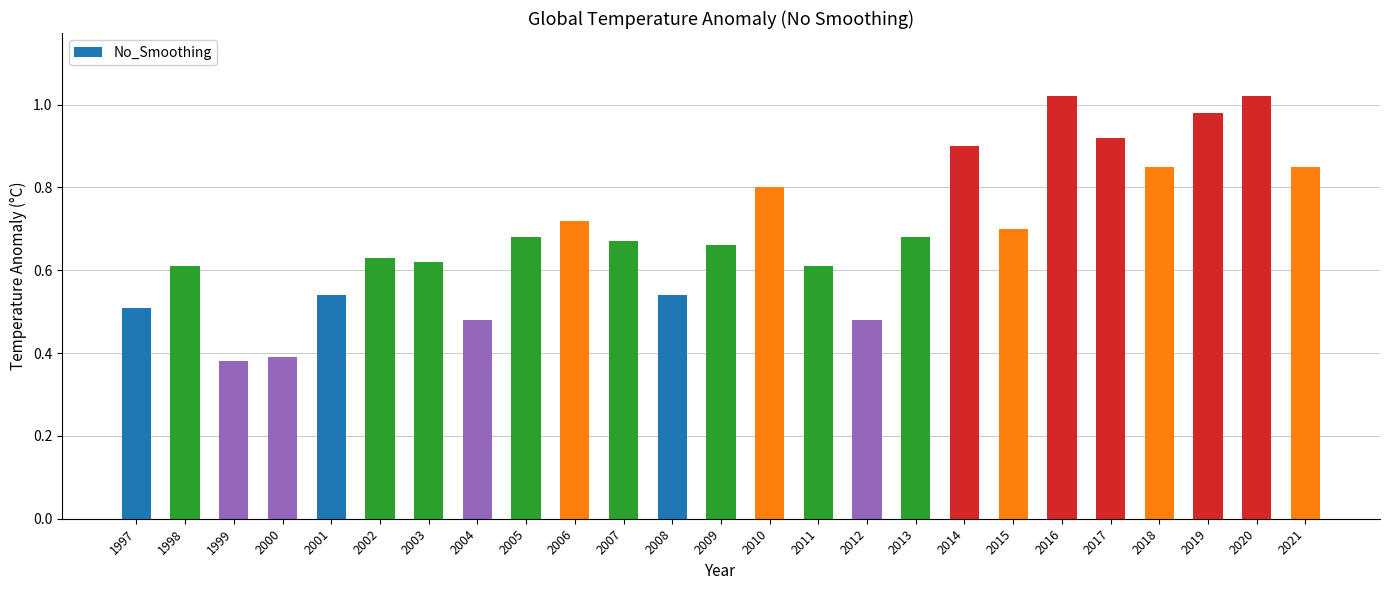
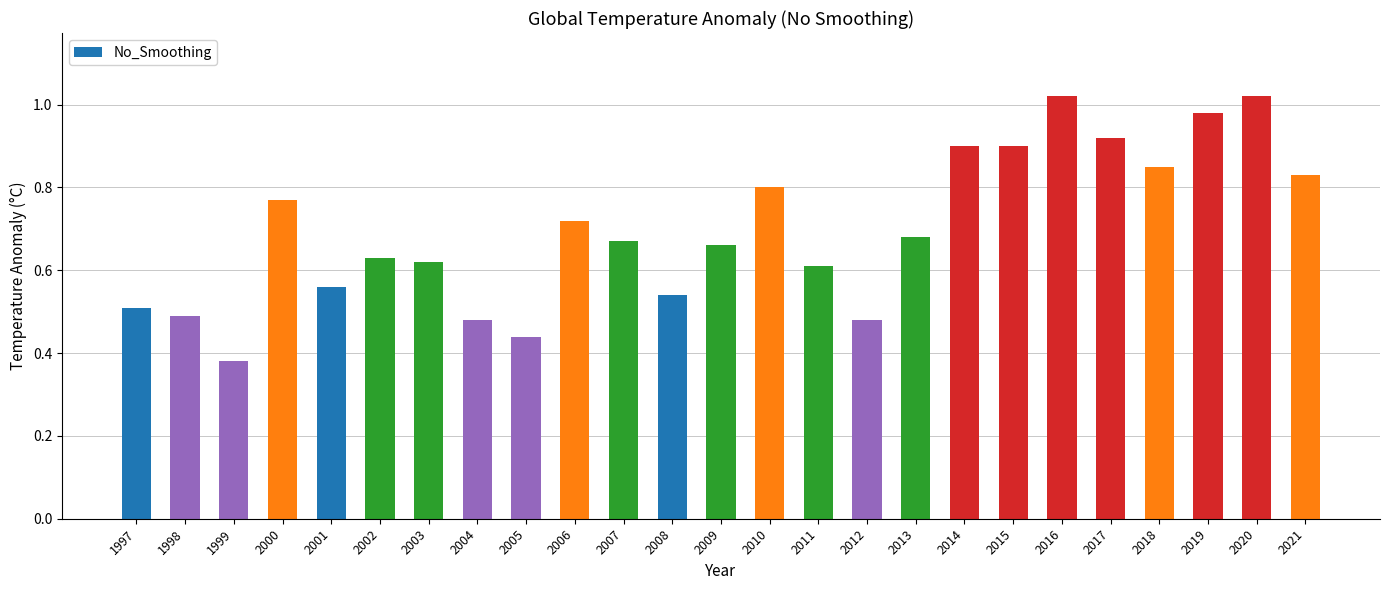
1998: 0.61 -> 0.49
2000: 0.39 -> 0.77
2001: 0.54 -> 0.56
2005: 0.68 -> 0.44
2015: 0.7 -> 0.9
2021: 0.85 -> 0.83
